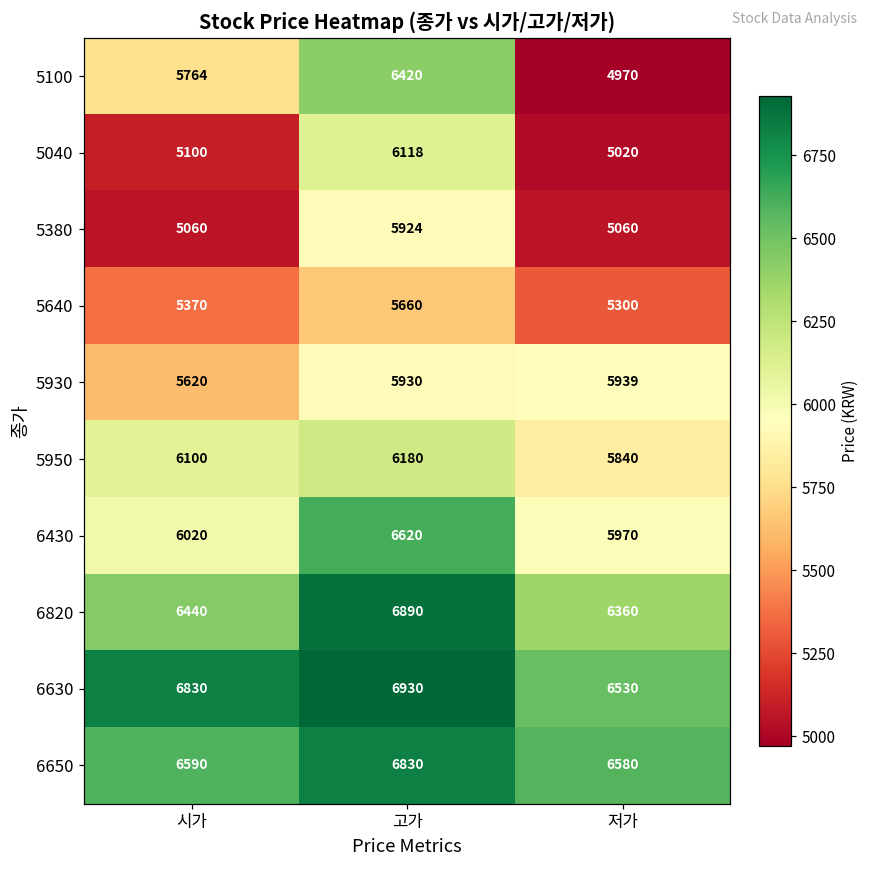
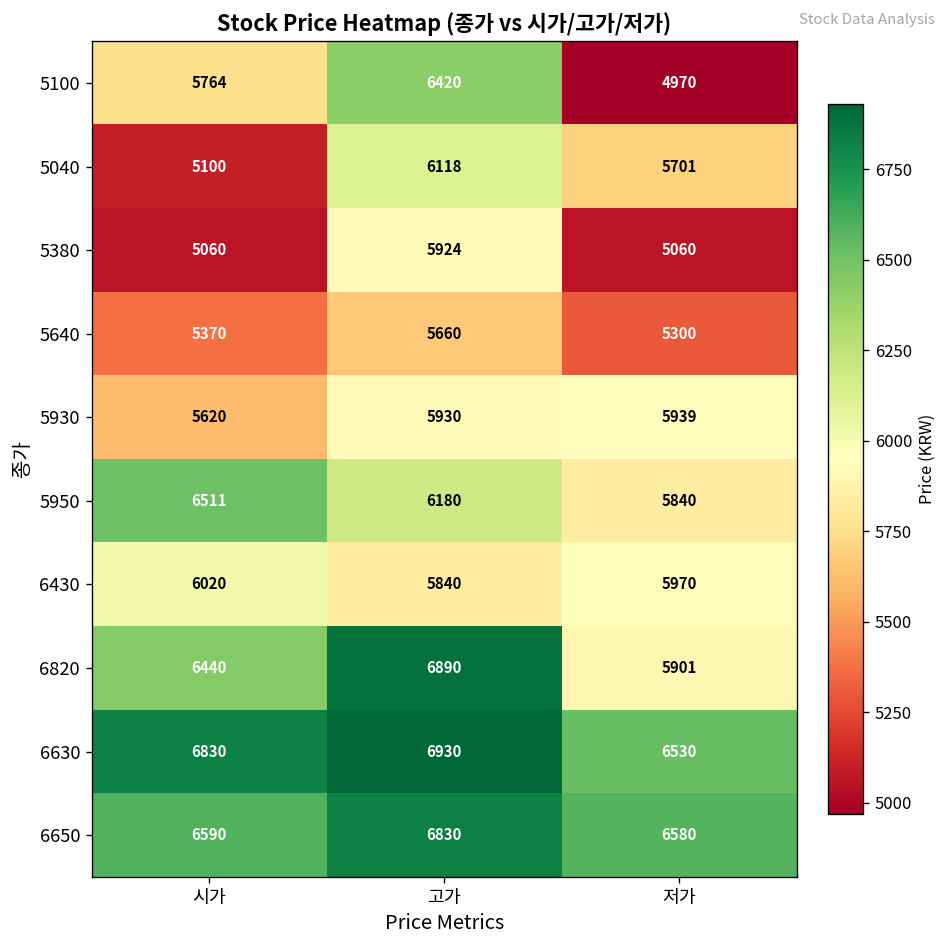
5040, 저가: 5020 -> 5701
5950, 시가: 6100 -> 6511
6430, 고가: 6620 -> 5840
6820, 저가: 6360 -> 5901
